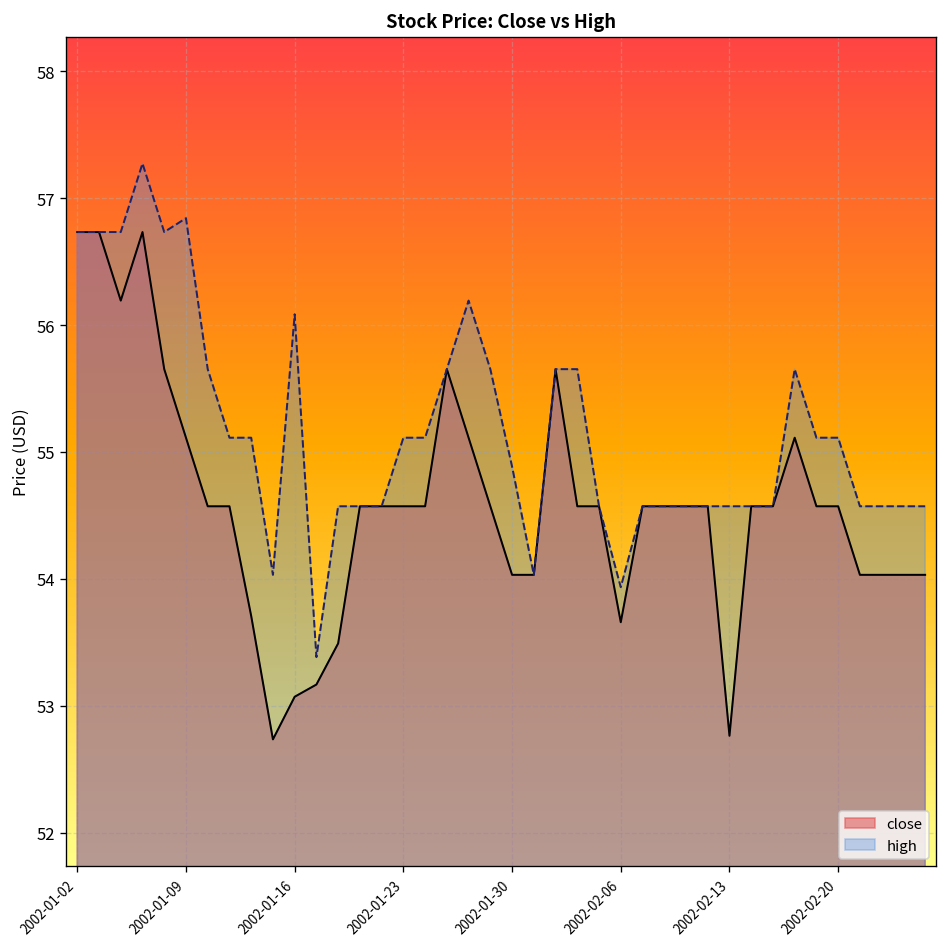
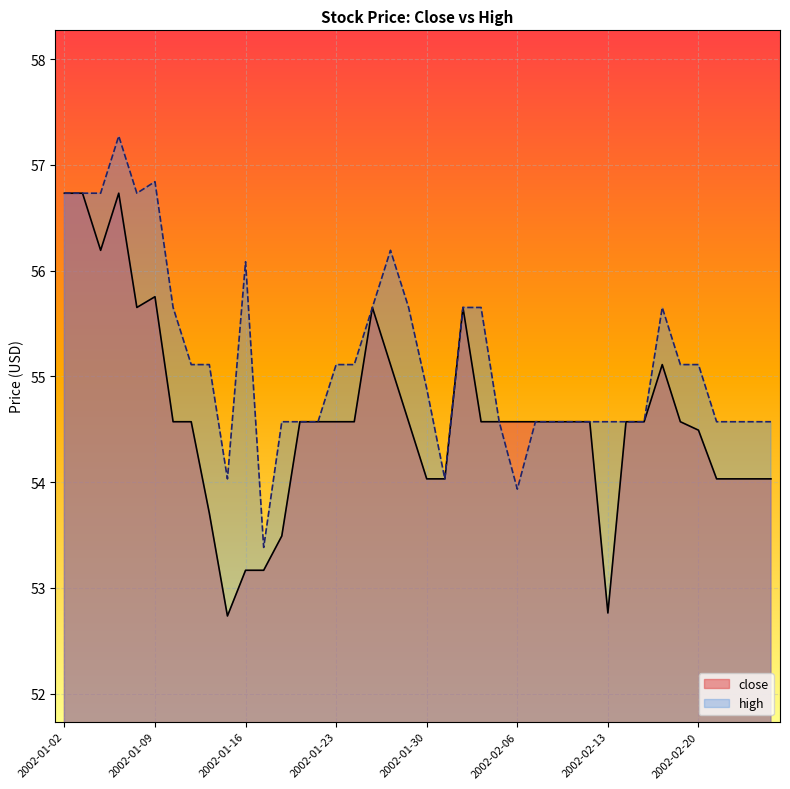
close, 2002-01-09: 55.11 -> 55.75
close, 2002-01-16: 53.07 -> 53.17
close, 2002-02-06: 53.66 -> 54.57
close, 2002-02-20: 54.57 -> 54.49
